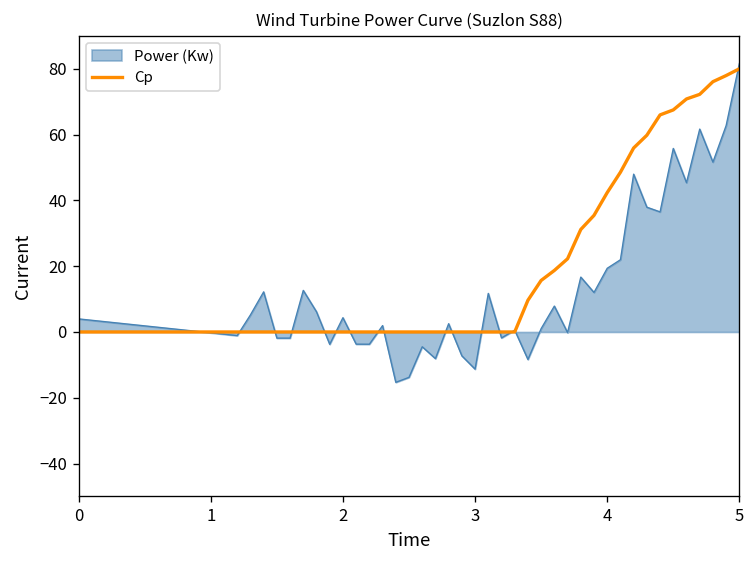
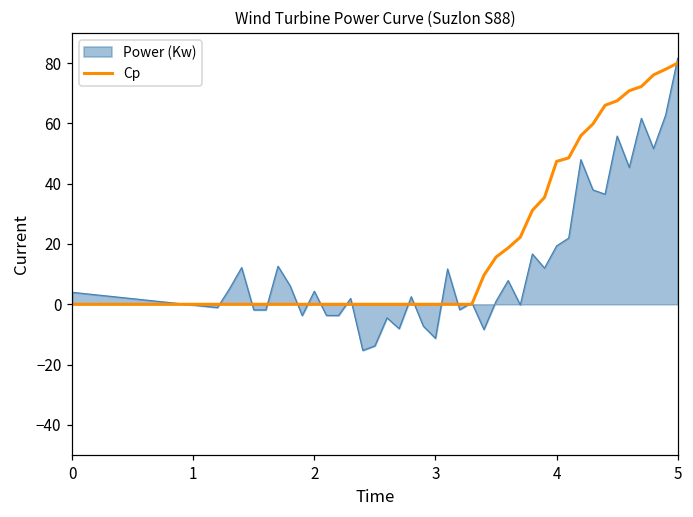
Cp, 4: 42 -> 47
